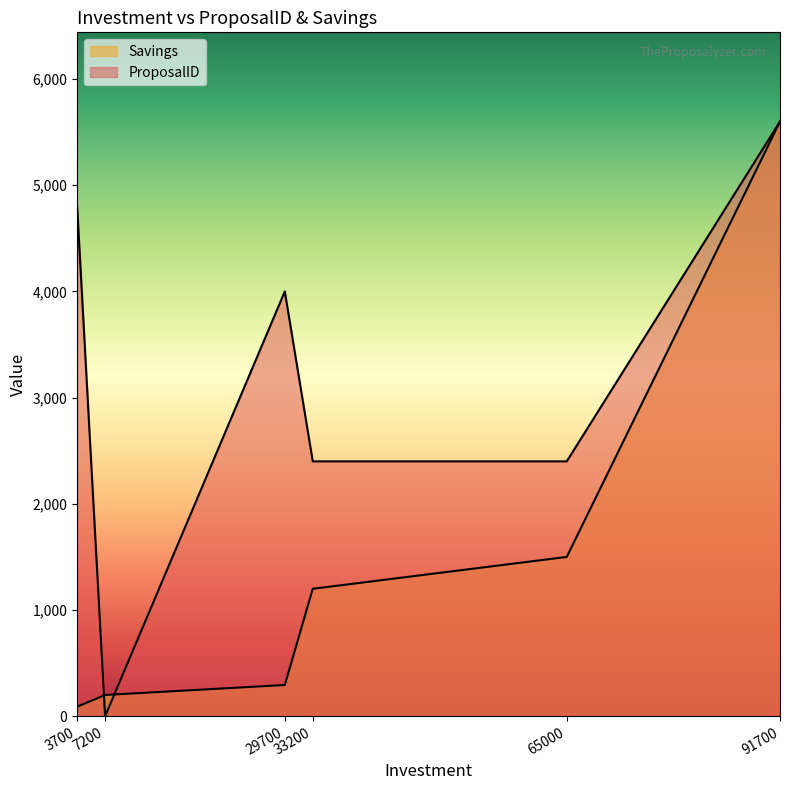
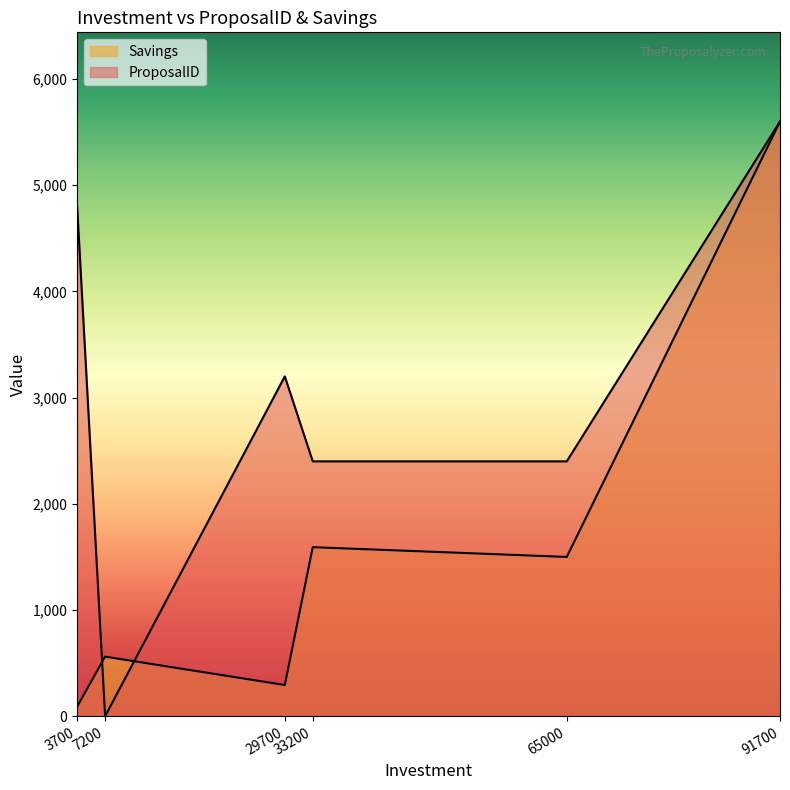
Savings, 7200: 200 -> 560
ProposalID, 29700: 4,000 -> 3,200
Savings, 33200: 1,200 -> 1,590
